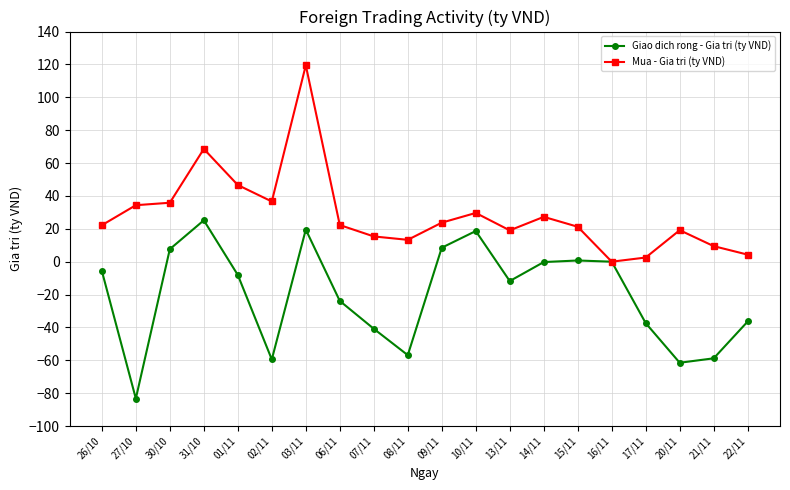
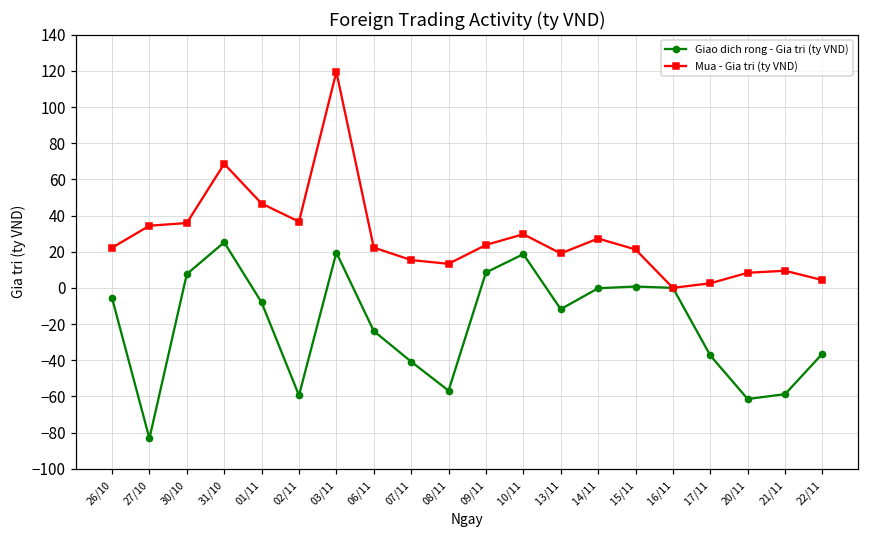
Mua - Gia tri (ty VND), 20/11: 19 -> 8
